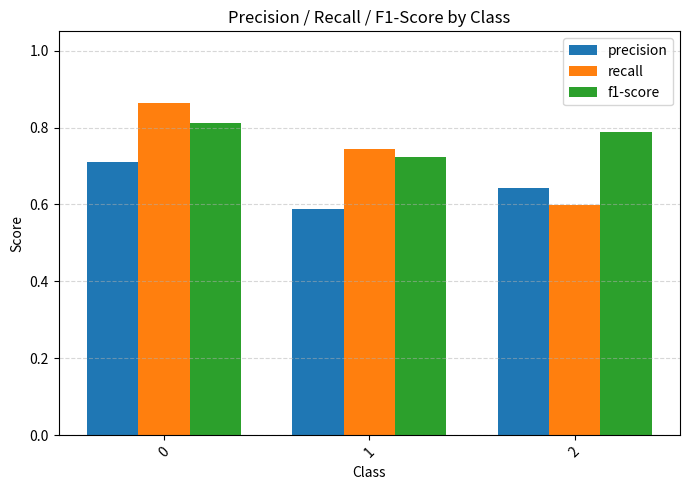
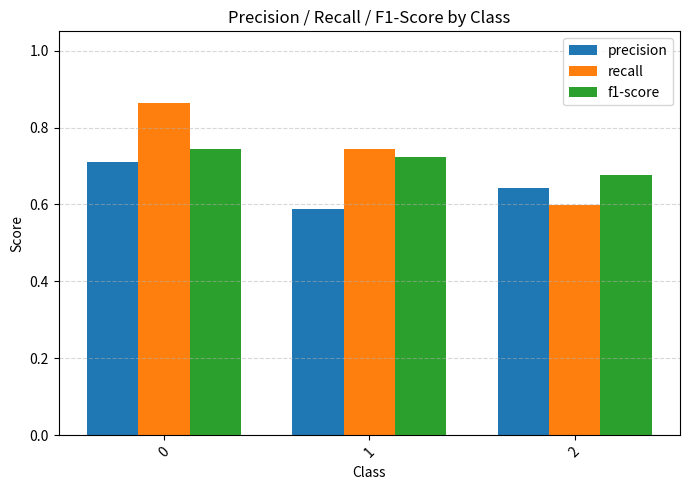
f1-score, 0: 0.81 -> 0.74
f1-score, 2: 0.79 -> 0.68
